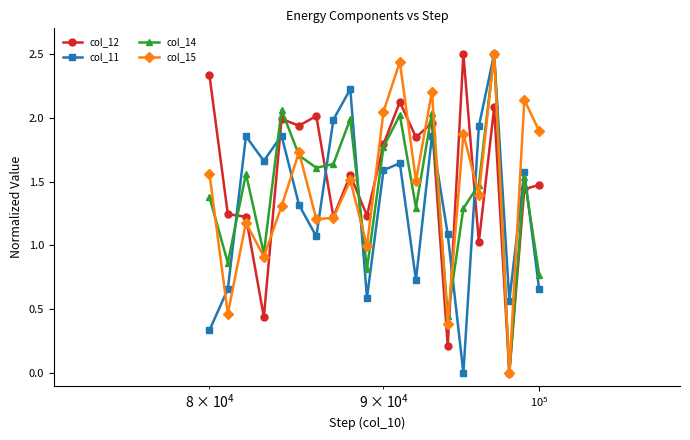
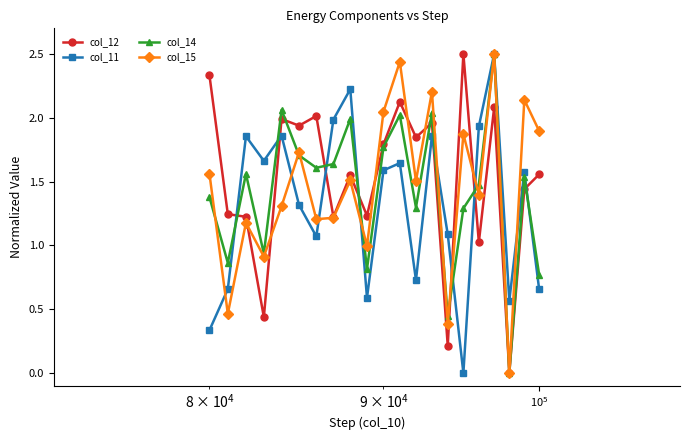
col_12, 10^5: 1.47 -> 1.56
